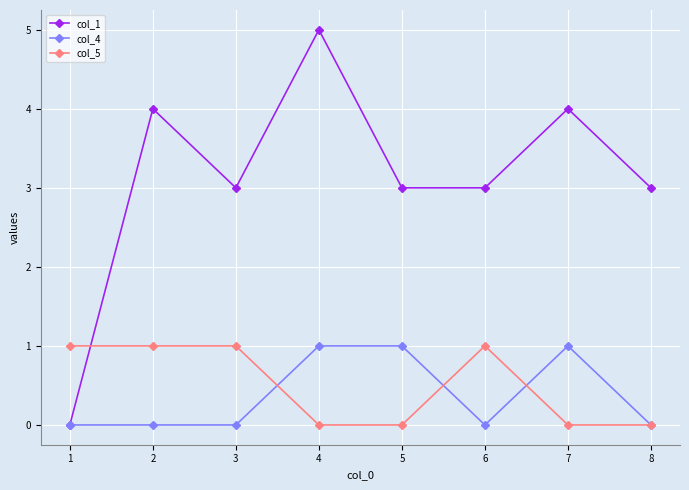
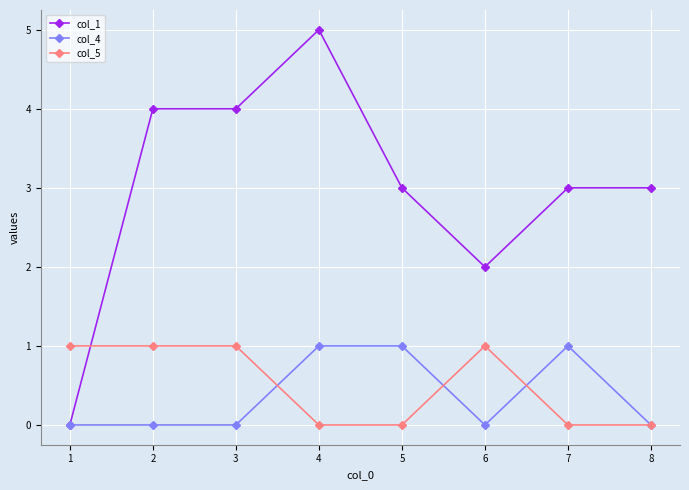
col_1, 3: 3 -> 4
col_1, 6: 3 -> 2
col_1, 7: 4 -> 3
